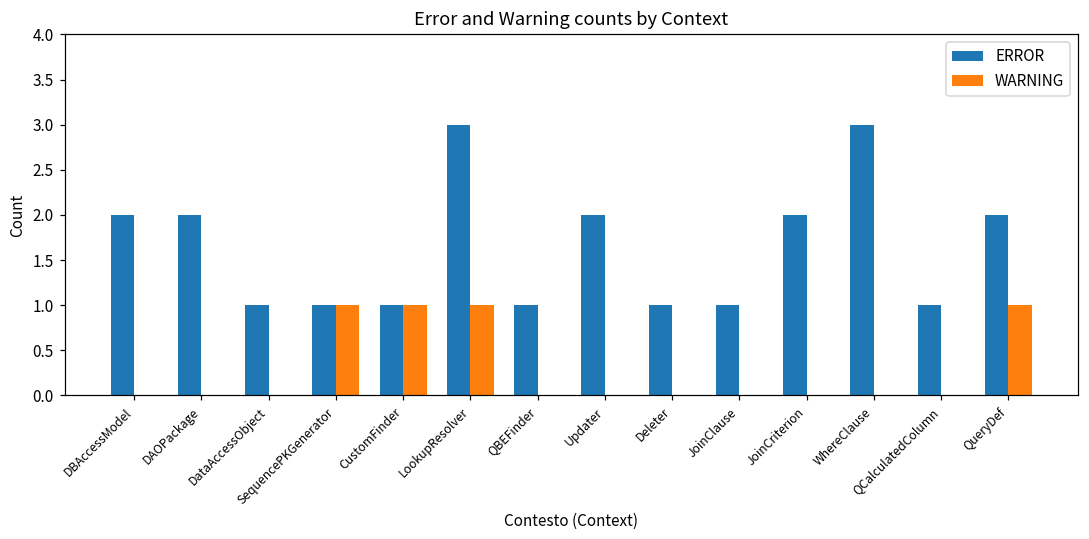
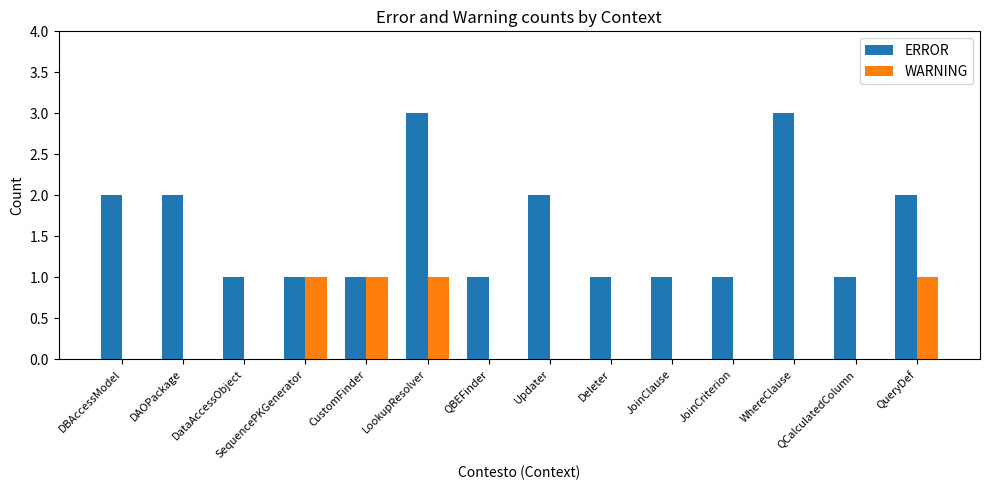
ERROR, JoinCriterion: 2 -> 1
